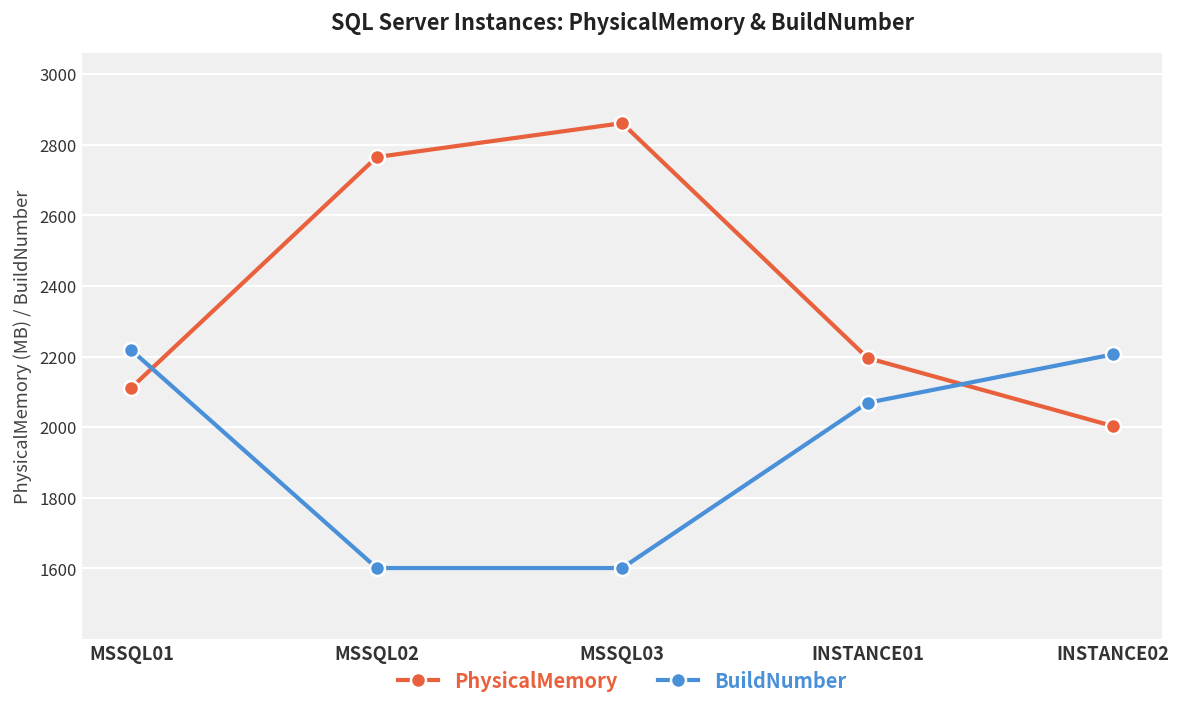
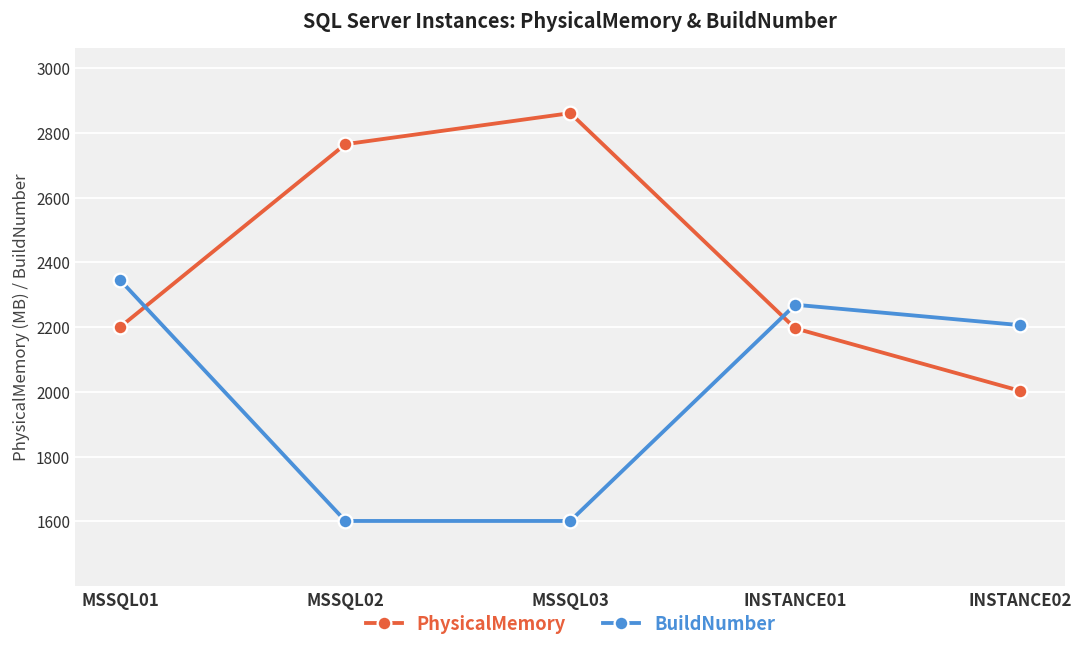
PhysicalMemory, MSSQL01: 2110 -> 2200
BuildNumber, MSSQL01: 2220 -> 2340
BuildNumber, INSTANCE01: 2070 -> 2270
